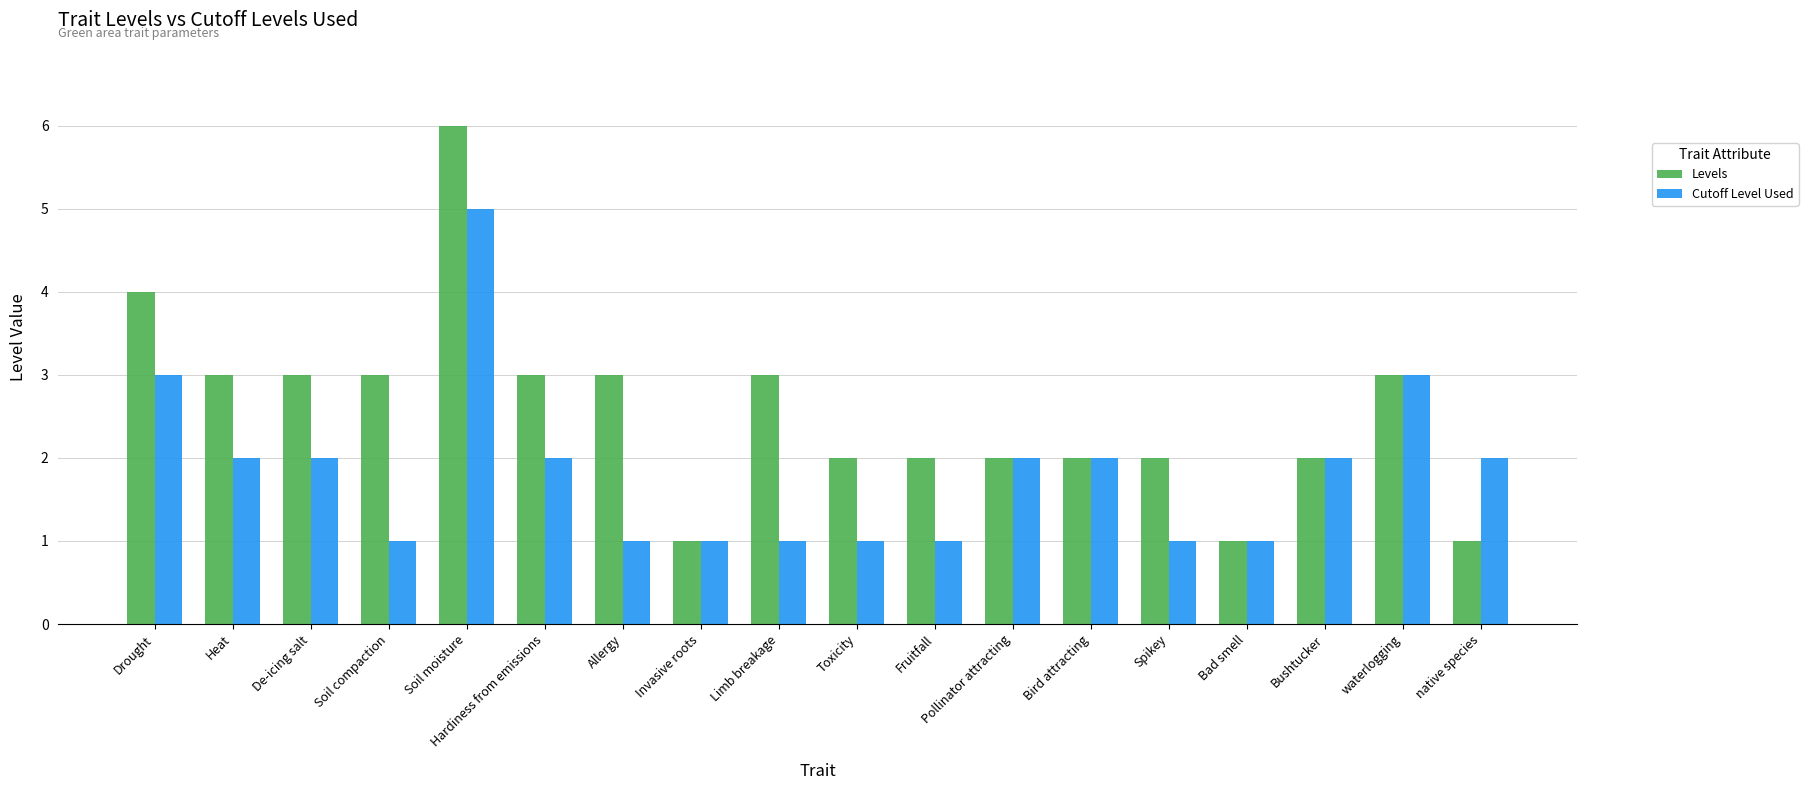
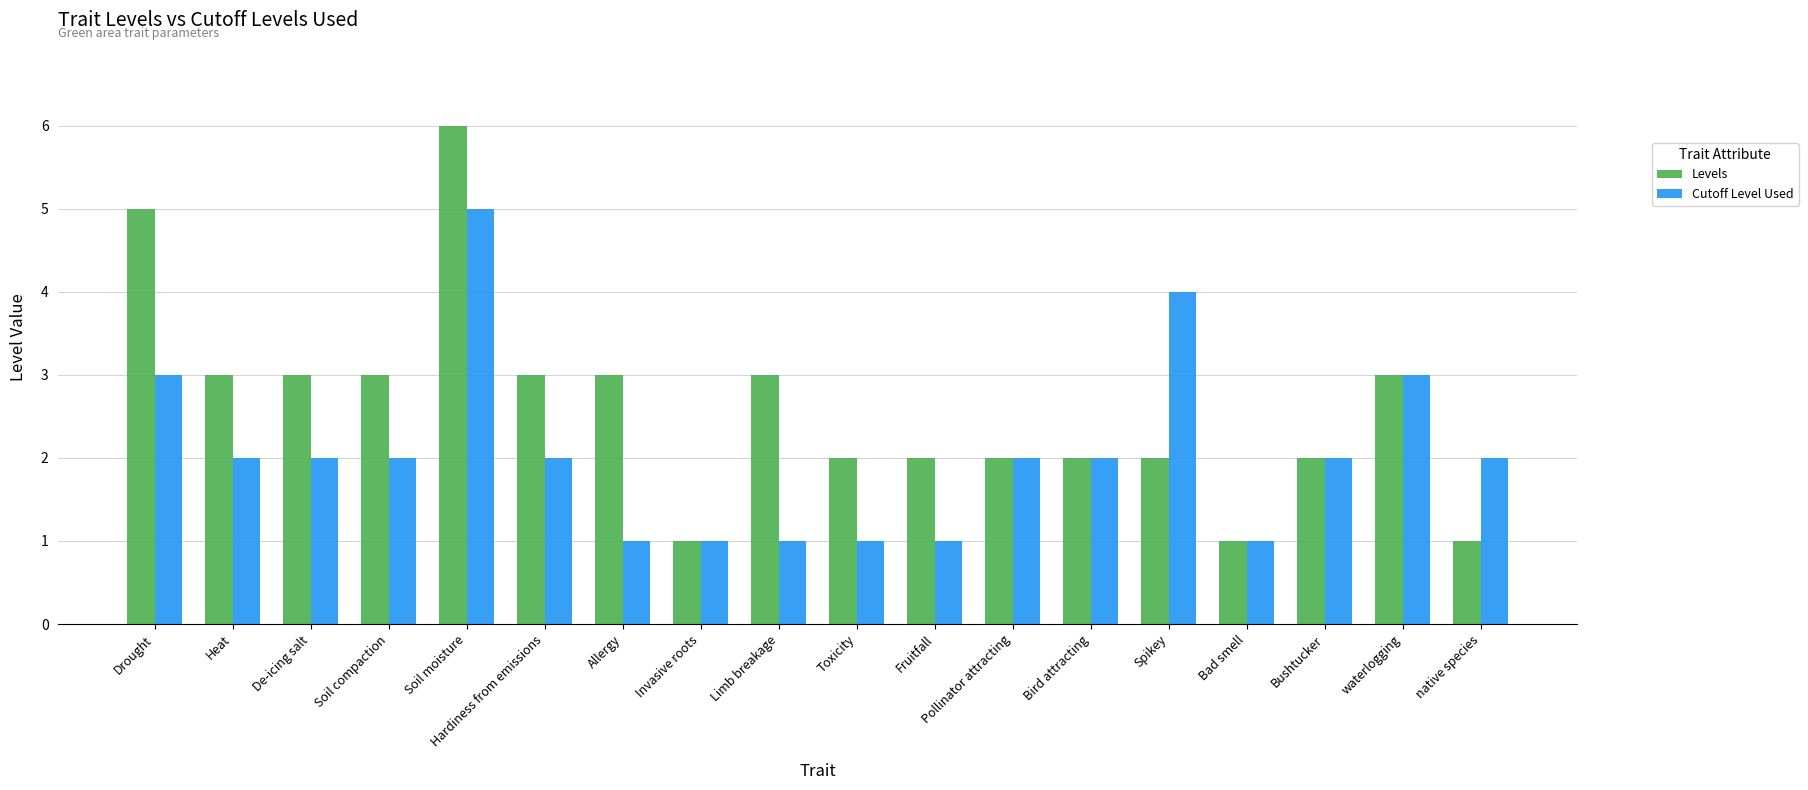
Levels, Drought: 4 -> 5
Cutoff Level Used, Soil compaction: 1 -> 2
Cutoff Level Used, Spikey: 1 -> 4
